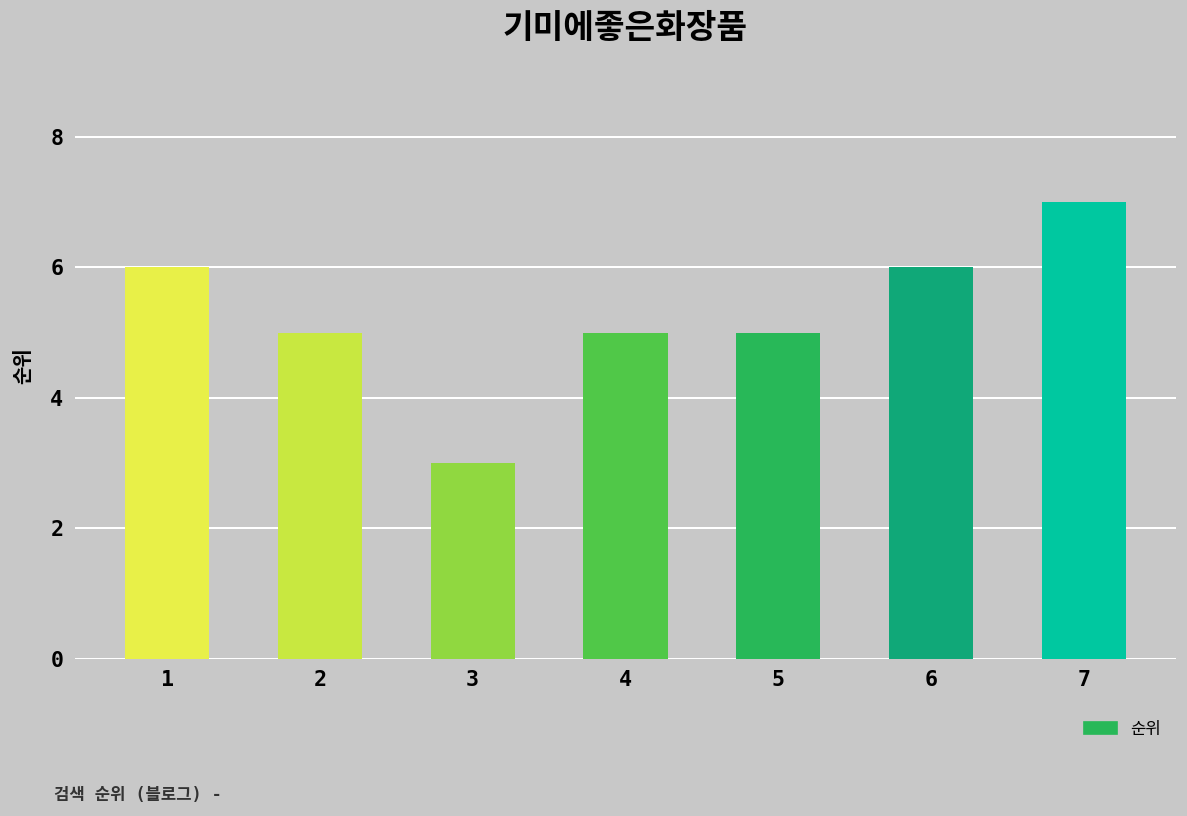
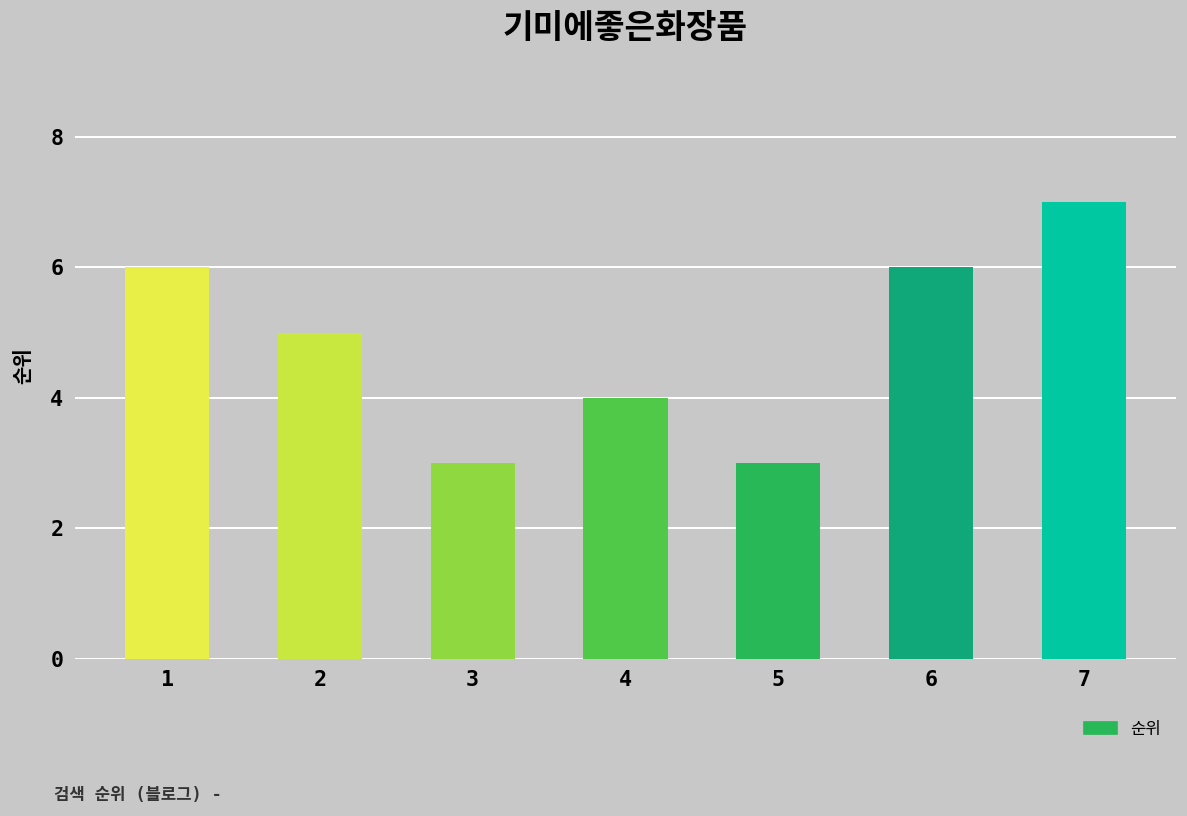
4: 5 -> 4
5: 5 -> 3
